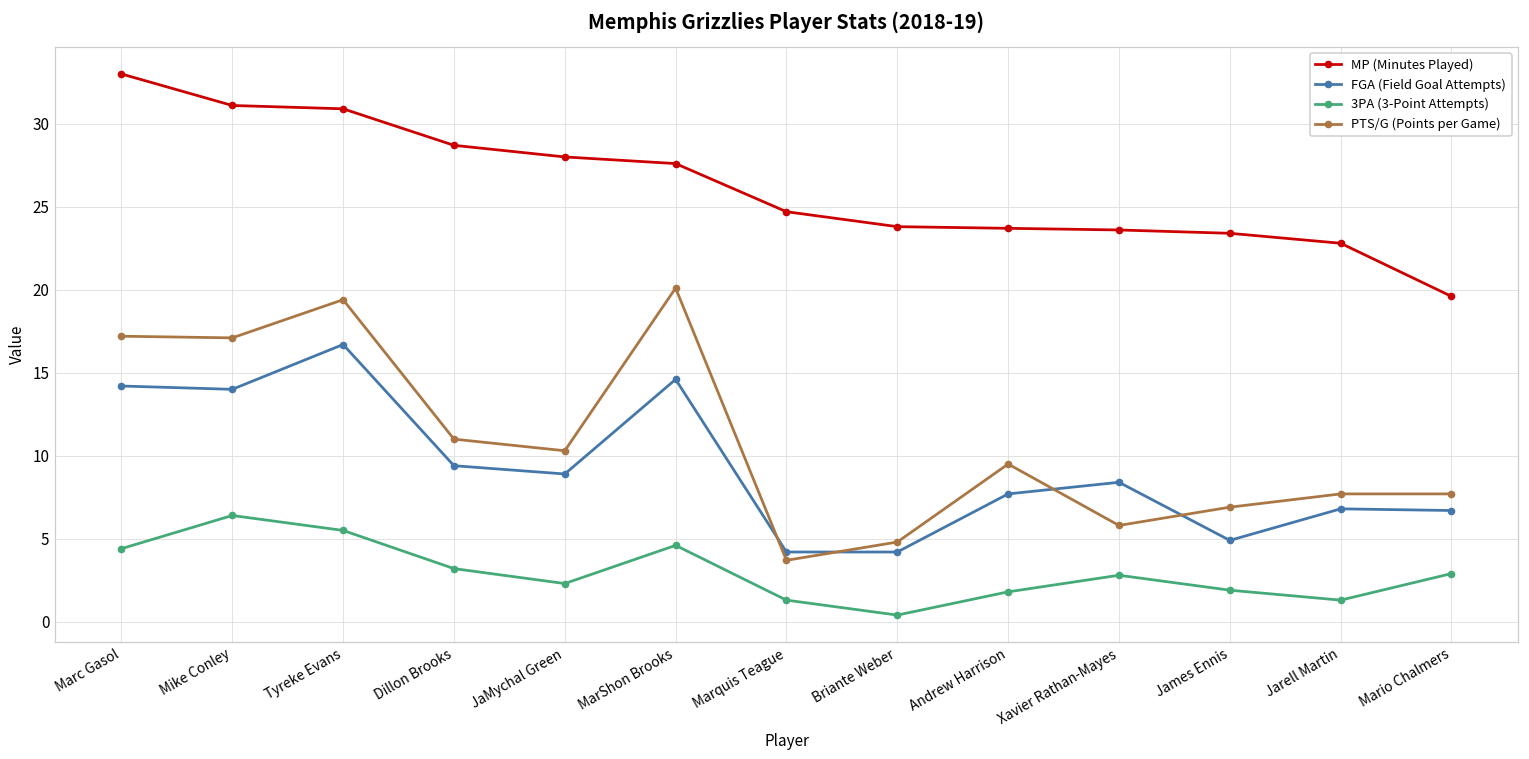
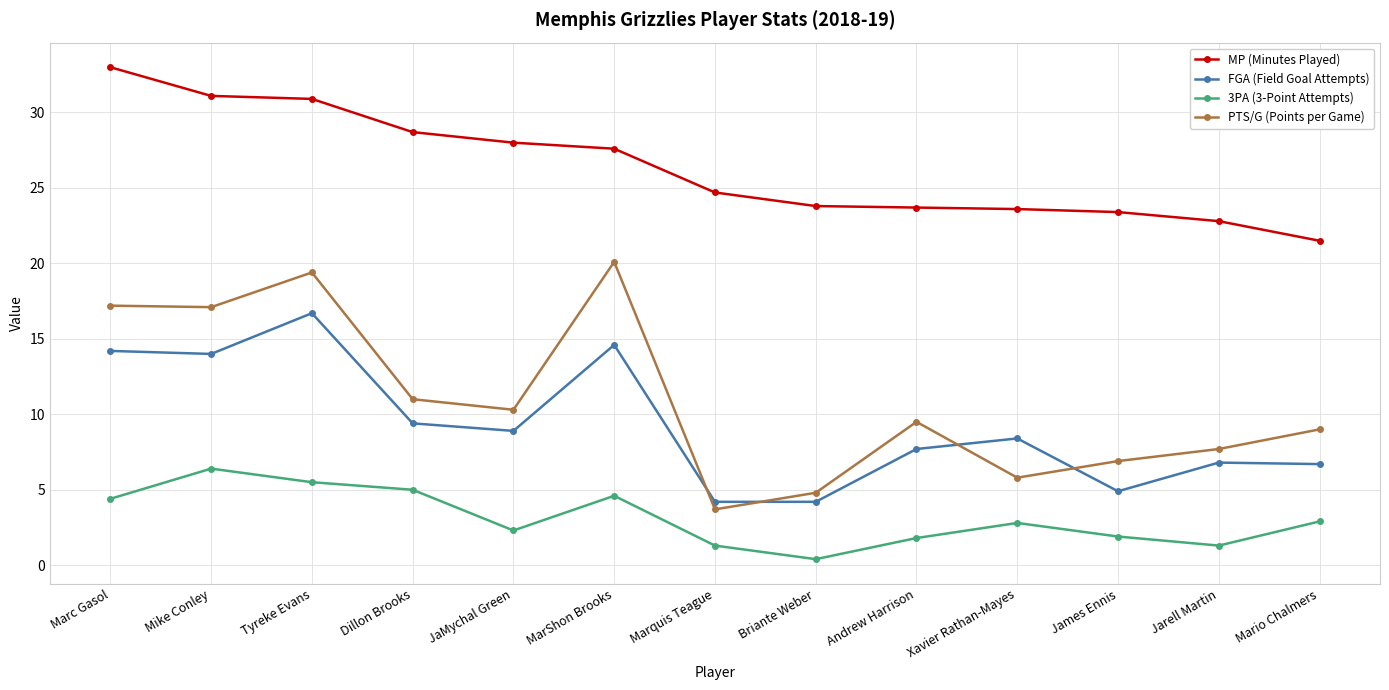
3PA (3-Point Attempts), Dillon Brooks: 3.2 -> 5.0
MP (Minutes Played), Mario Chalmers: 19.6 -> 21.5
PTS/G (Points per Game), Mario Chalmers: 7.7 -> 9.0
